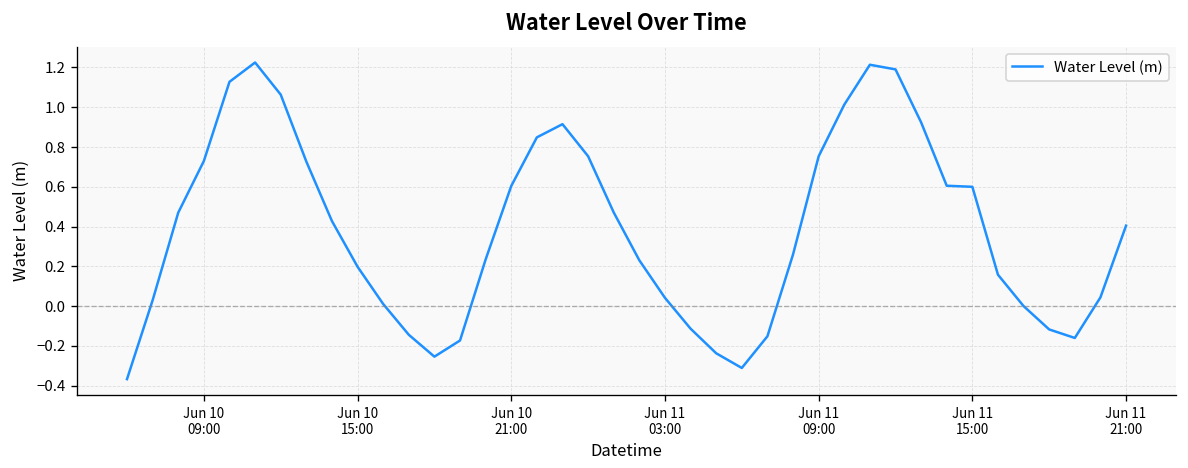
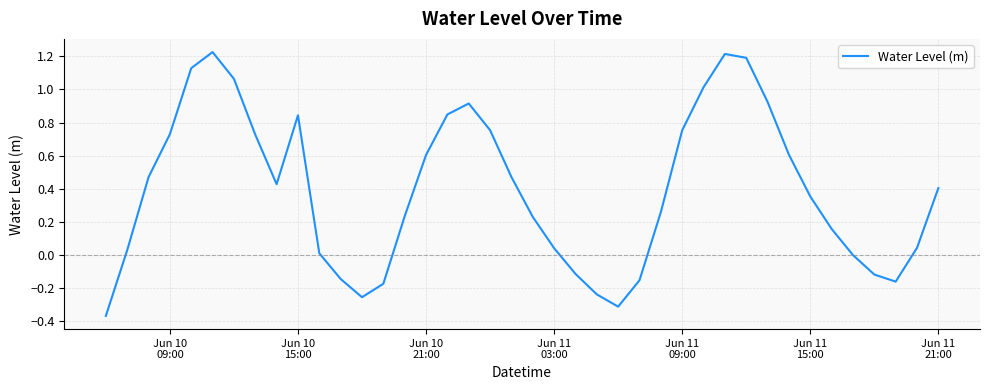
Jun 10 15:00: 0.20 -> 0.84
Jun 11 15:00: 0.60 -> 0.35
